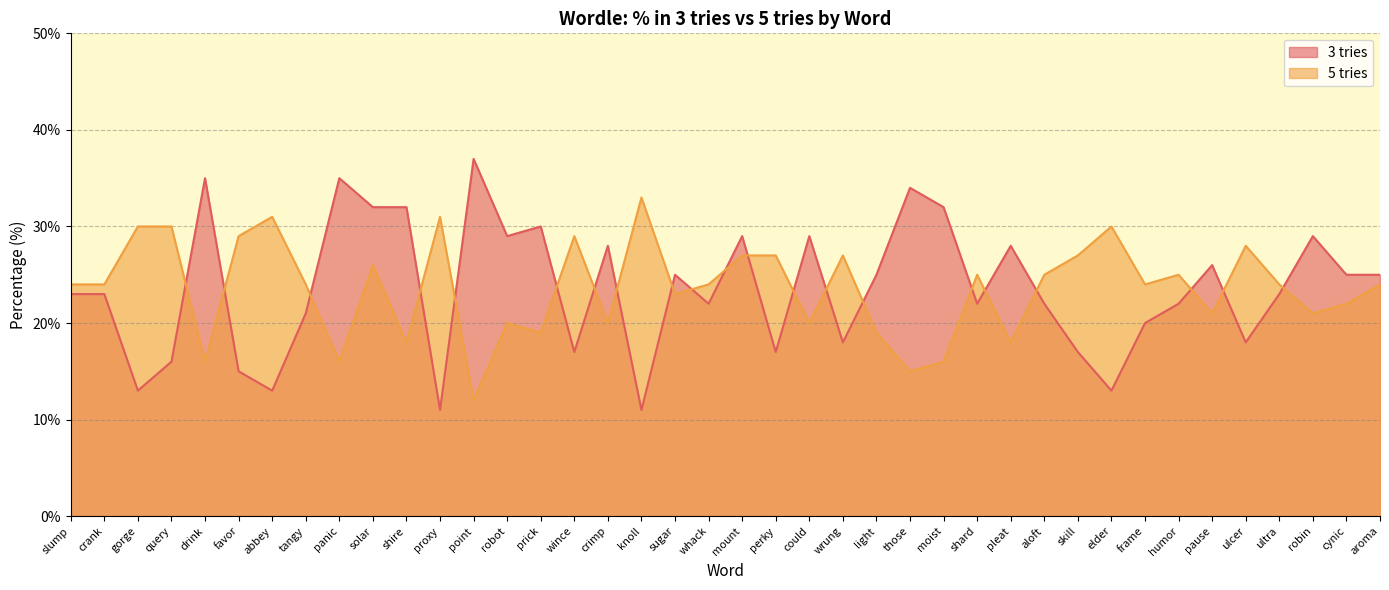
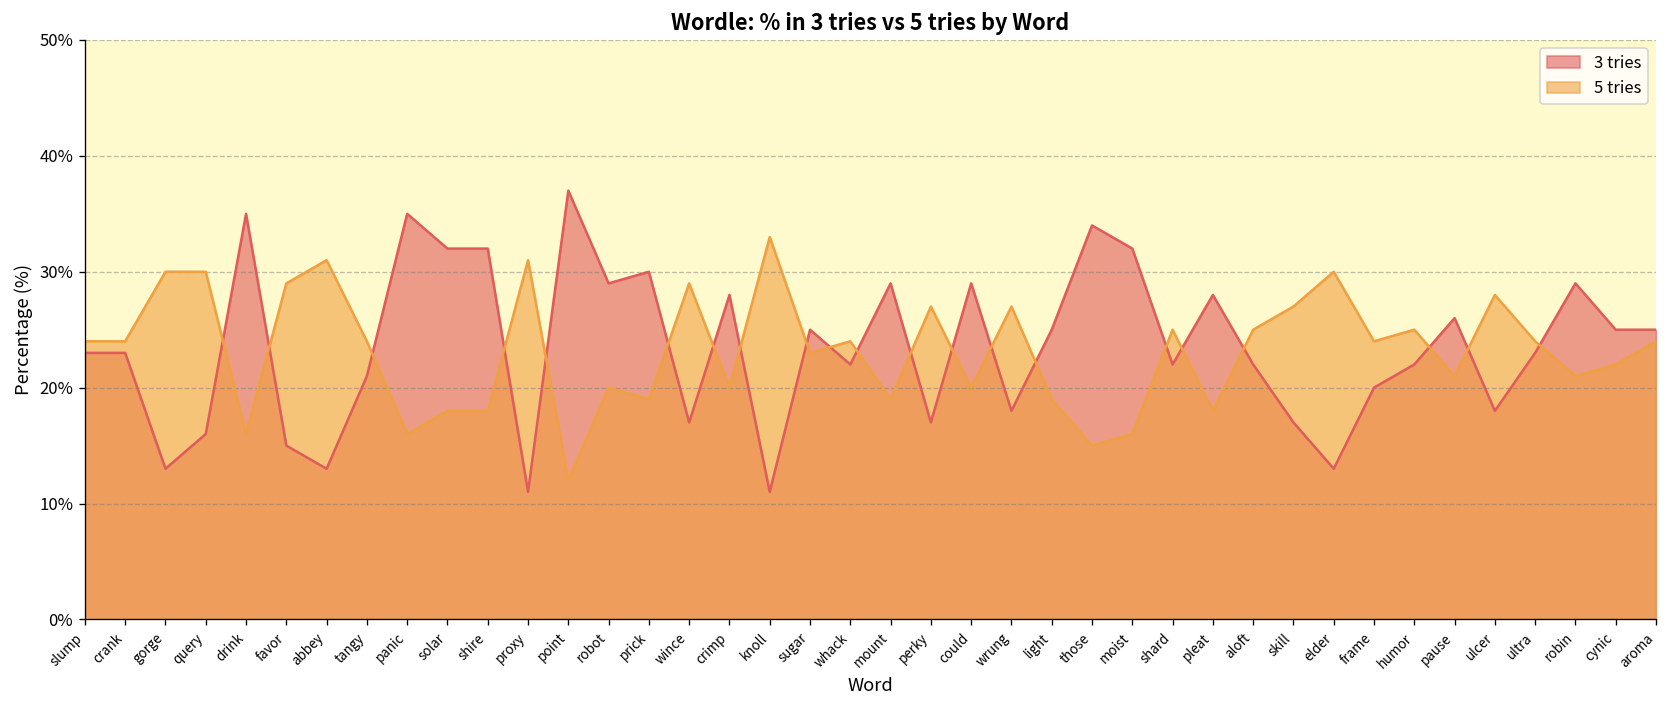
5 tries, solar: 26% -> 18%
5 tries, mount: 27% -> 19%
